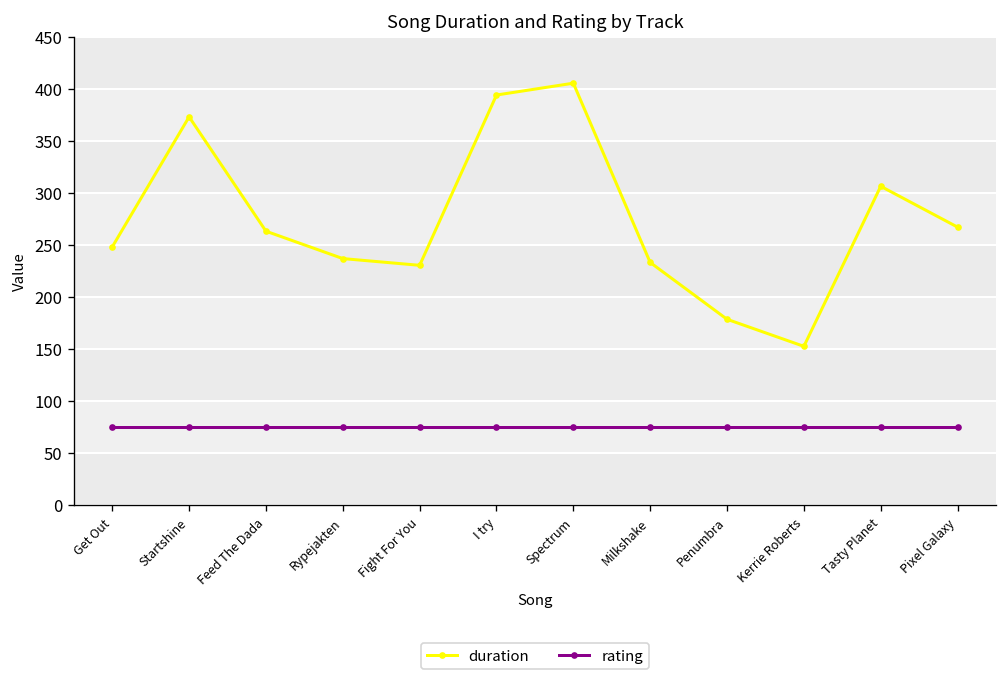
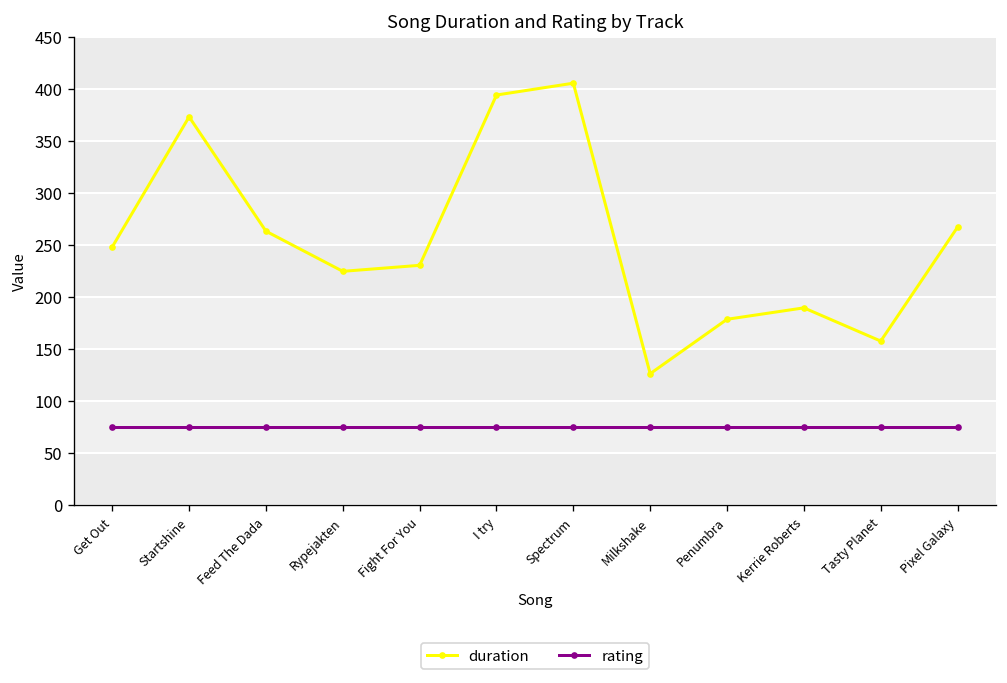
duration, Rypejakten: 240 -> 220
duration, Milkshake: 230 -> 130
duration, Kerrie Roberts: 150 -> 190
duration, Tasty Planet: 310 -> 160
